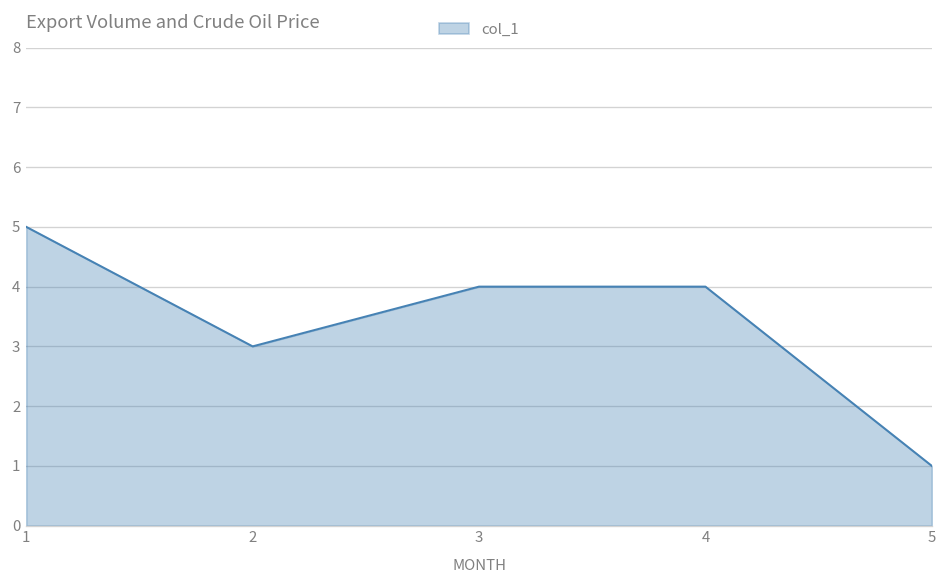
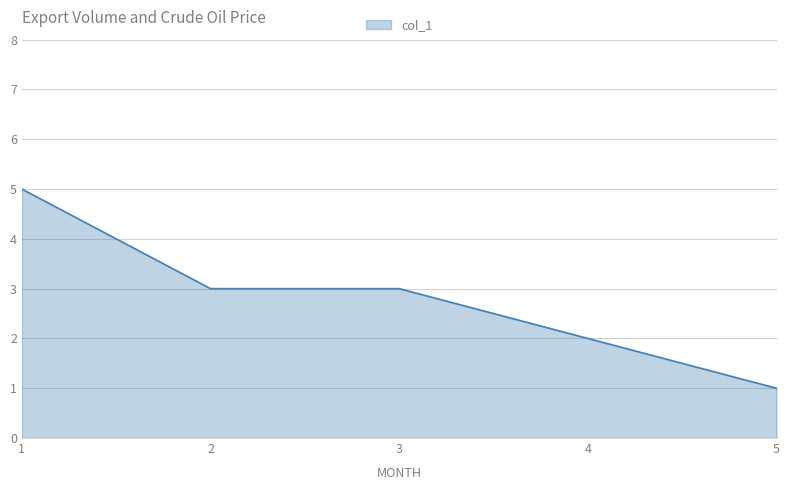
3: 4 -> 3
4: 4 -> 2
